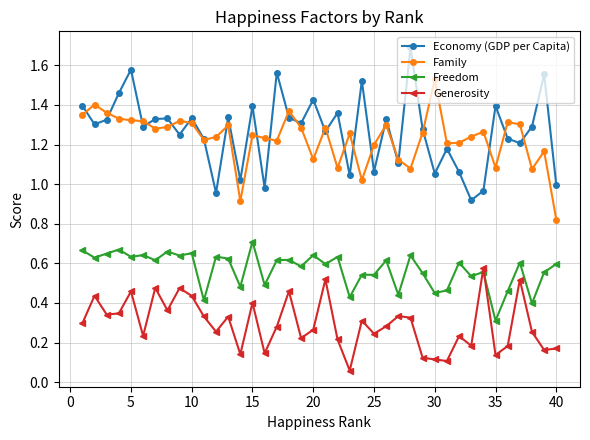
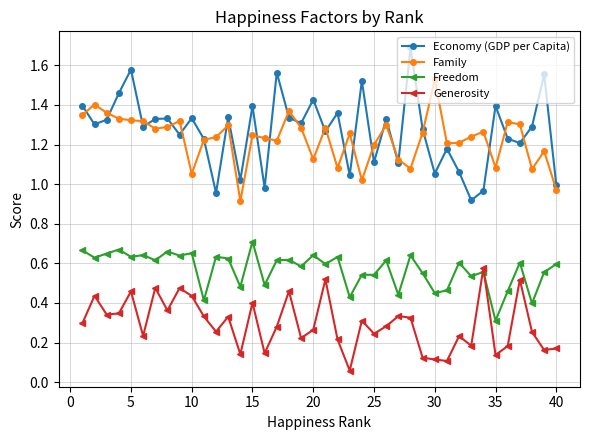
Family, 10: 1.31 -> 1.05
Economy (GDP per Capita), 25: 1.06 -> 1.11
Family, 40: 0.82 -> 0.97
